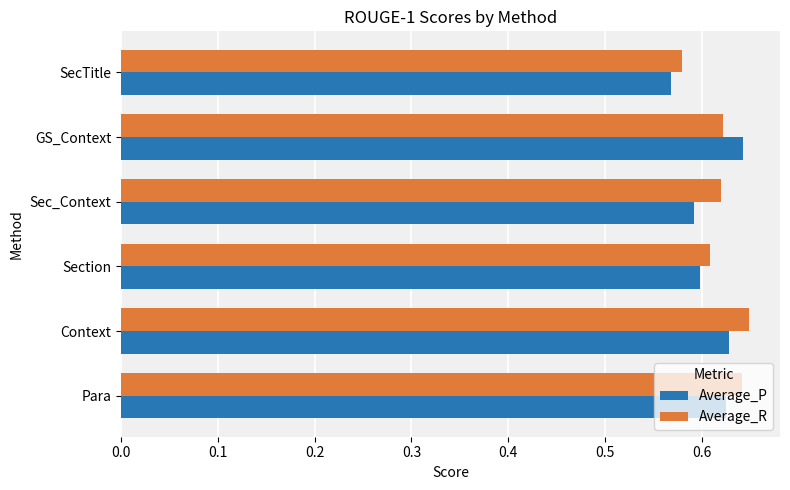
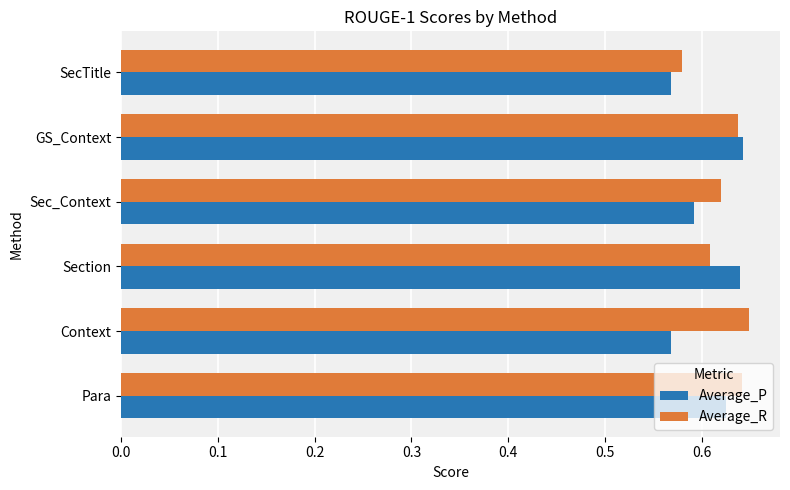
Average_R, GS_Context: 0.62 -> 0.64
Average_P, Section: 0.60 -> 0.64
Average_P, Context: 0.63 -> 0.57
